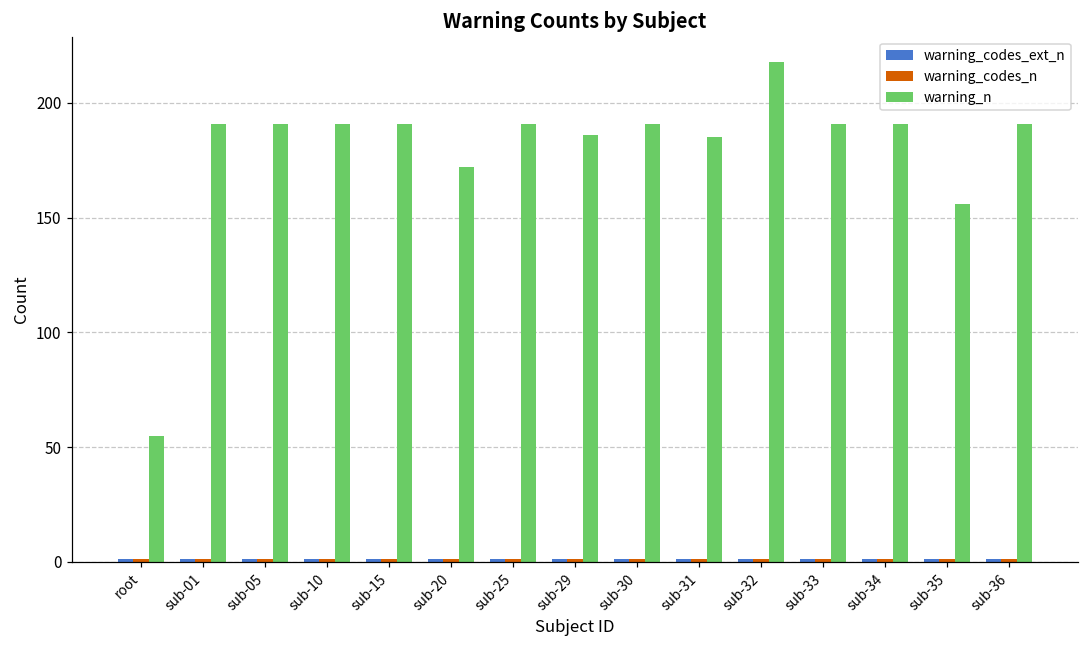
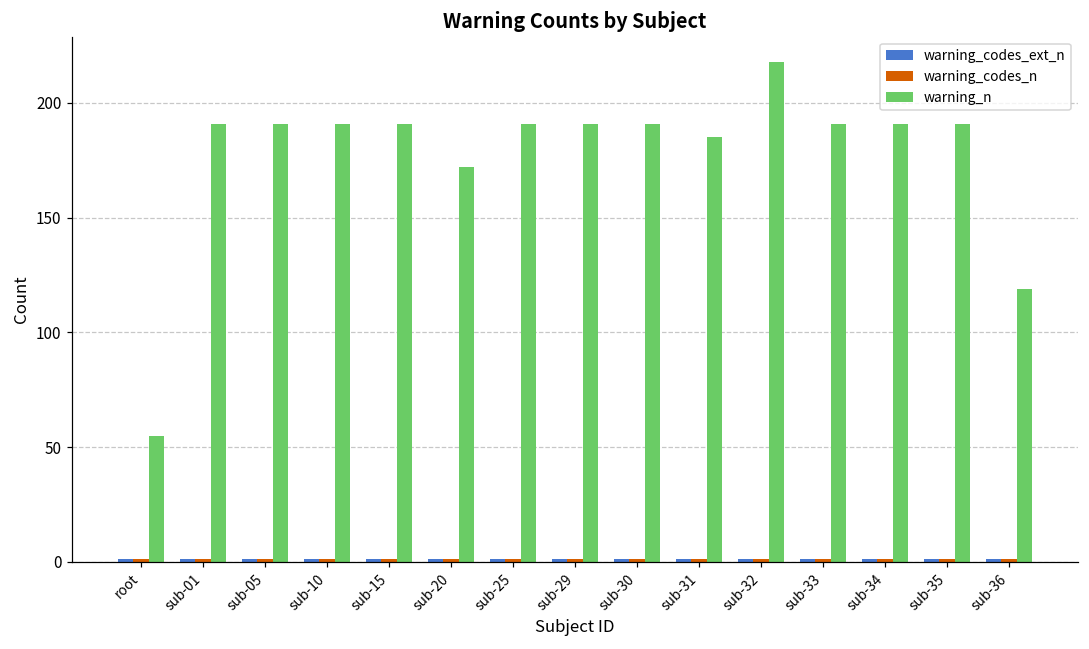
warning_n, sub-29: 186 -> 191
warning_n, sub-35: 156 -> 191
warning_n, sub-36: 191 -> 119
